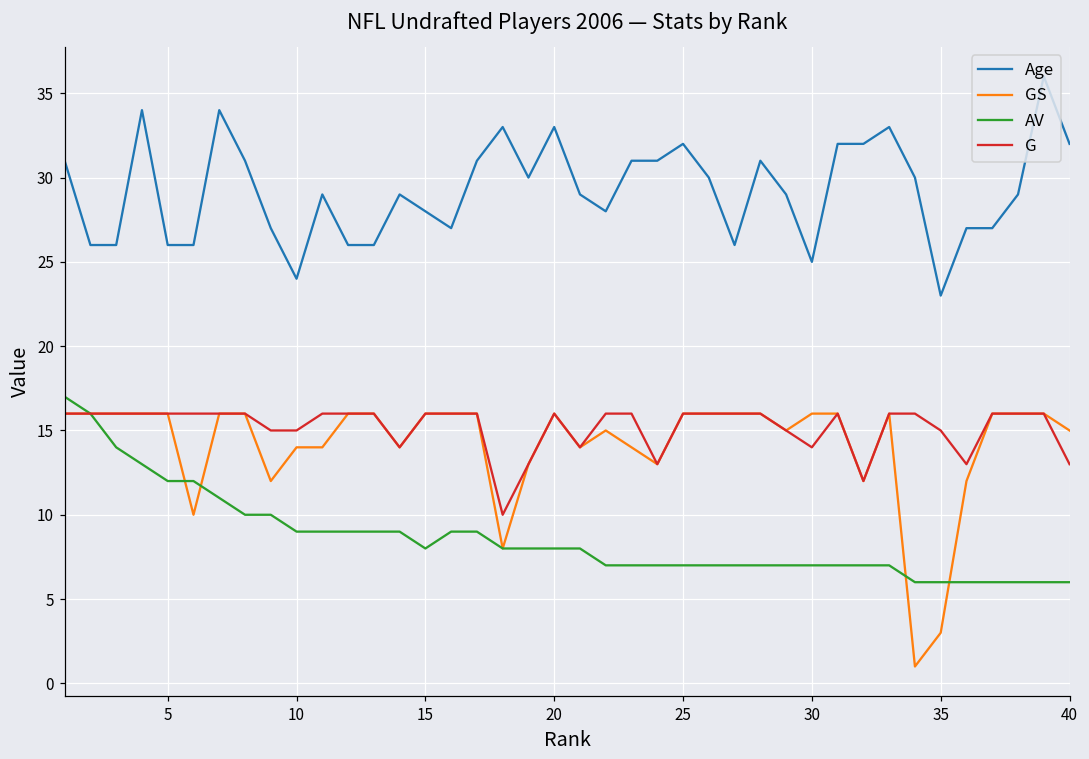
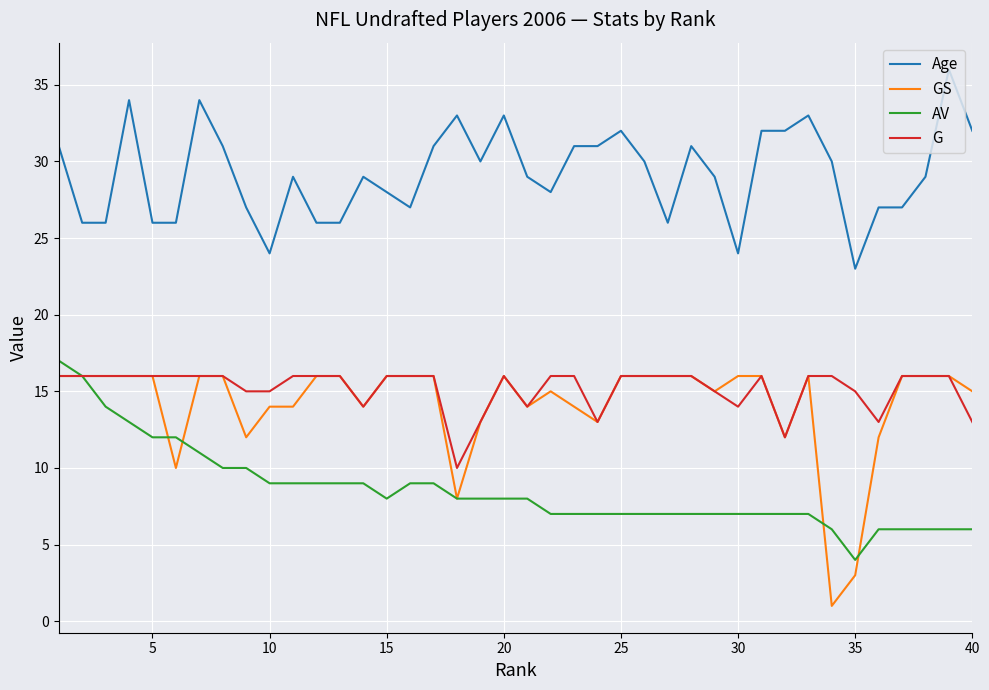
Age, 30: 25 -> 24
AV, 35: 6 -> 4
